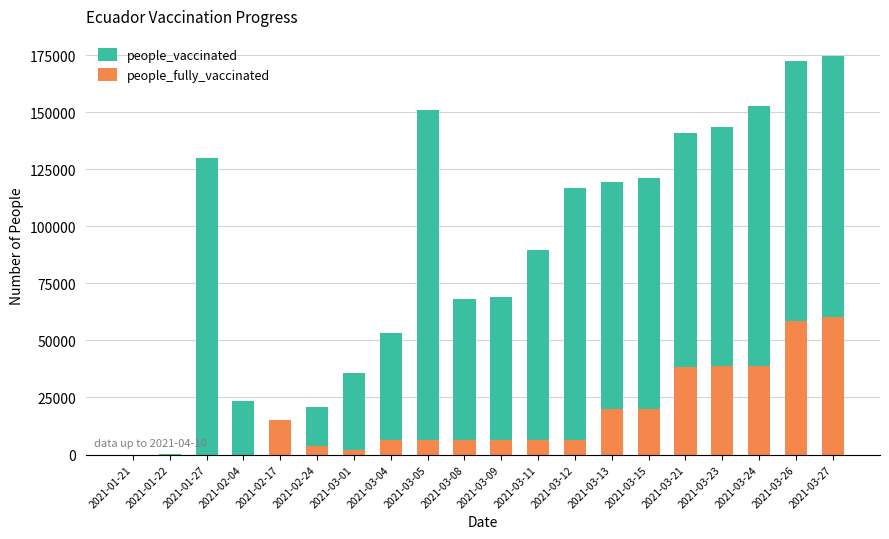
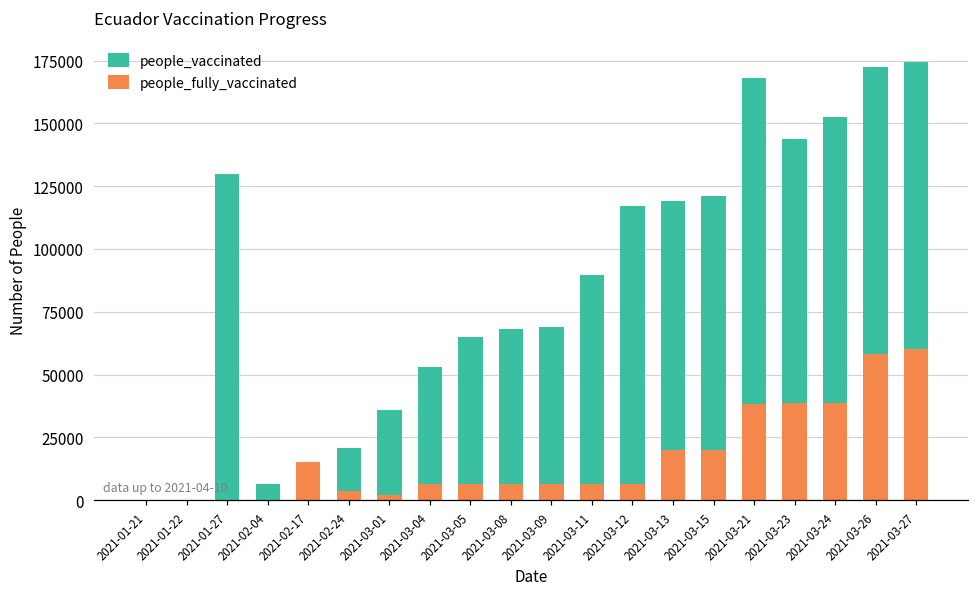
people_vaccinated, 2021-02-04: 24000 -> 6000
people_vaccinated, 2021-03-05: 151000 -> 65000
people_vaccinated, 2021-03-21: 141000 -> 168000
